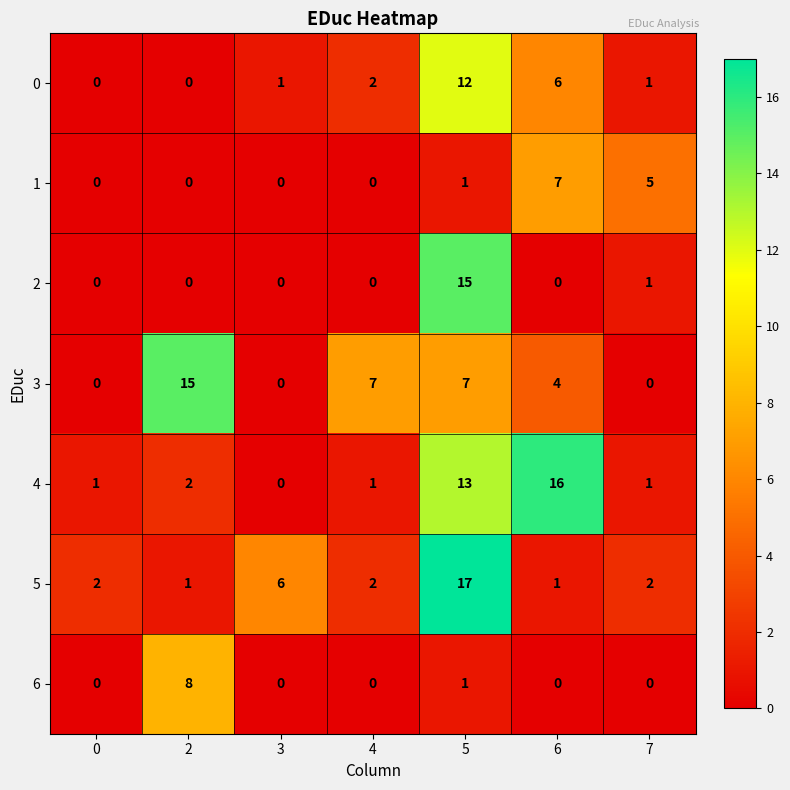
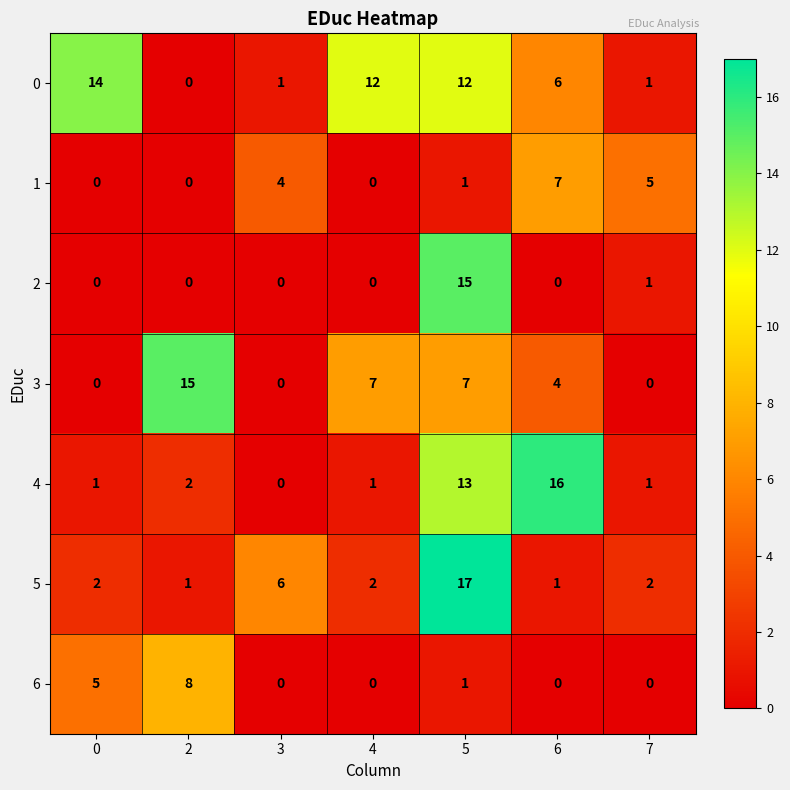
0, 0: 0 -> 14
0, 4: 2 -> 12
1, 3: 0 -> 4
6, 0: 0 -> 5
